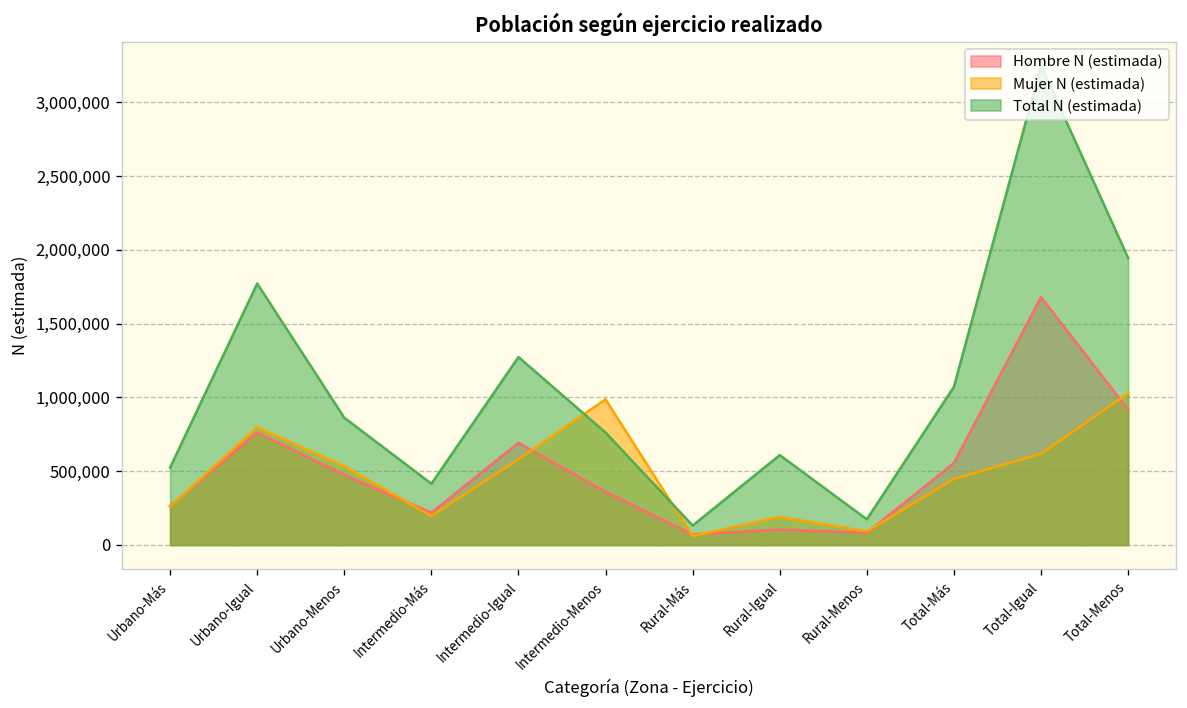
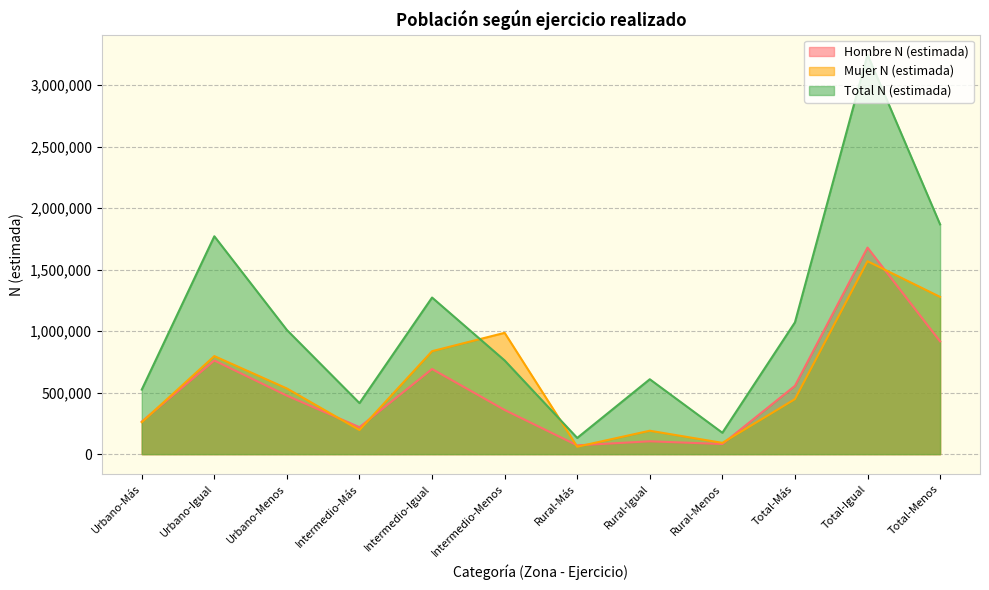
Total N (estimada), Urbano-Menos: 860,000 -> 1,010,000
Mujer N (estimada), Intermedio-Igual: 580,000 -> 840,000
Mujer N (estimada), Total-Igual: 620,000 -> 1,570,000
Mujer N (estimada), Total-Menos: 1,030,000 -> 1,280,000
Total N (estimada), Total-Menos: 1,950,000 -> 1,870,000
